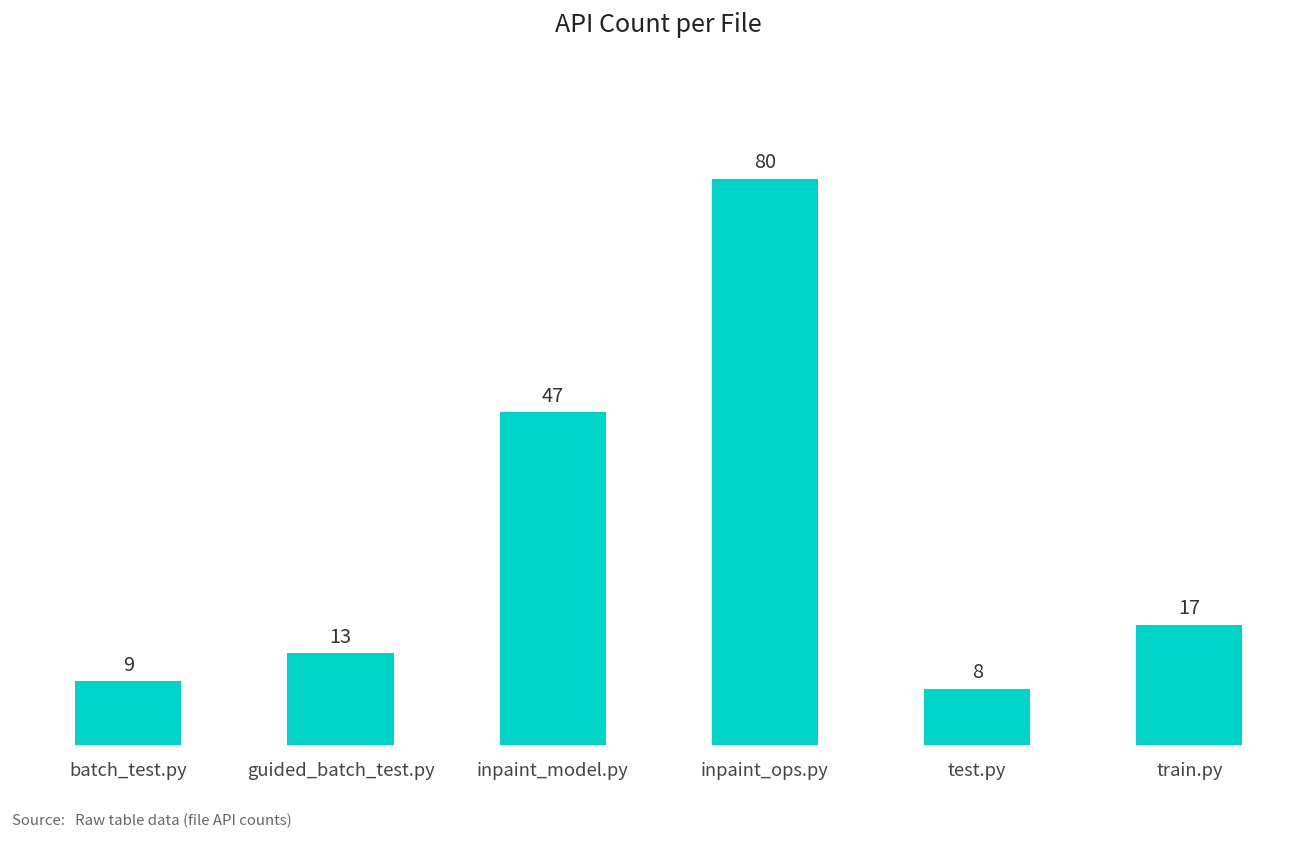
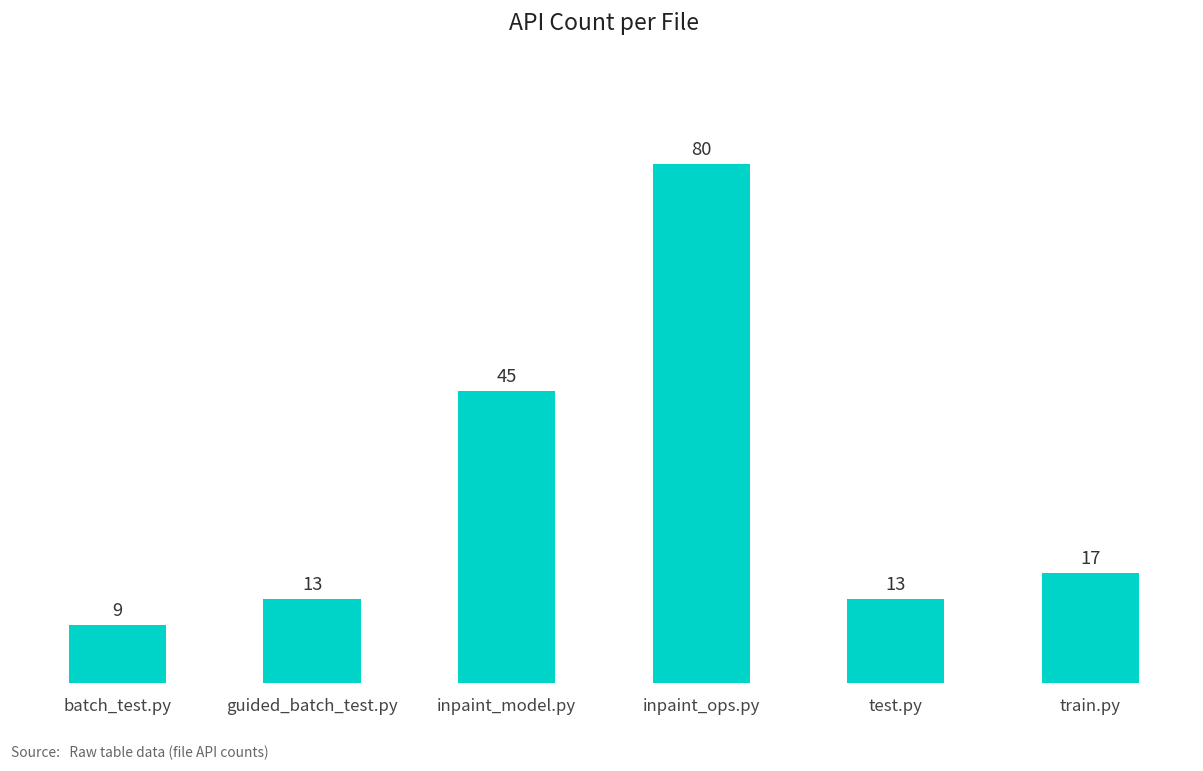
inpaint_model.py: 47 -> 45
test.py: 8 -> 13
